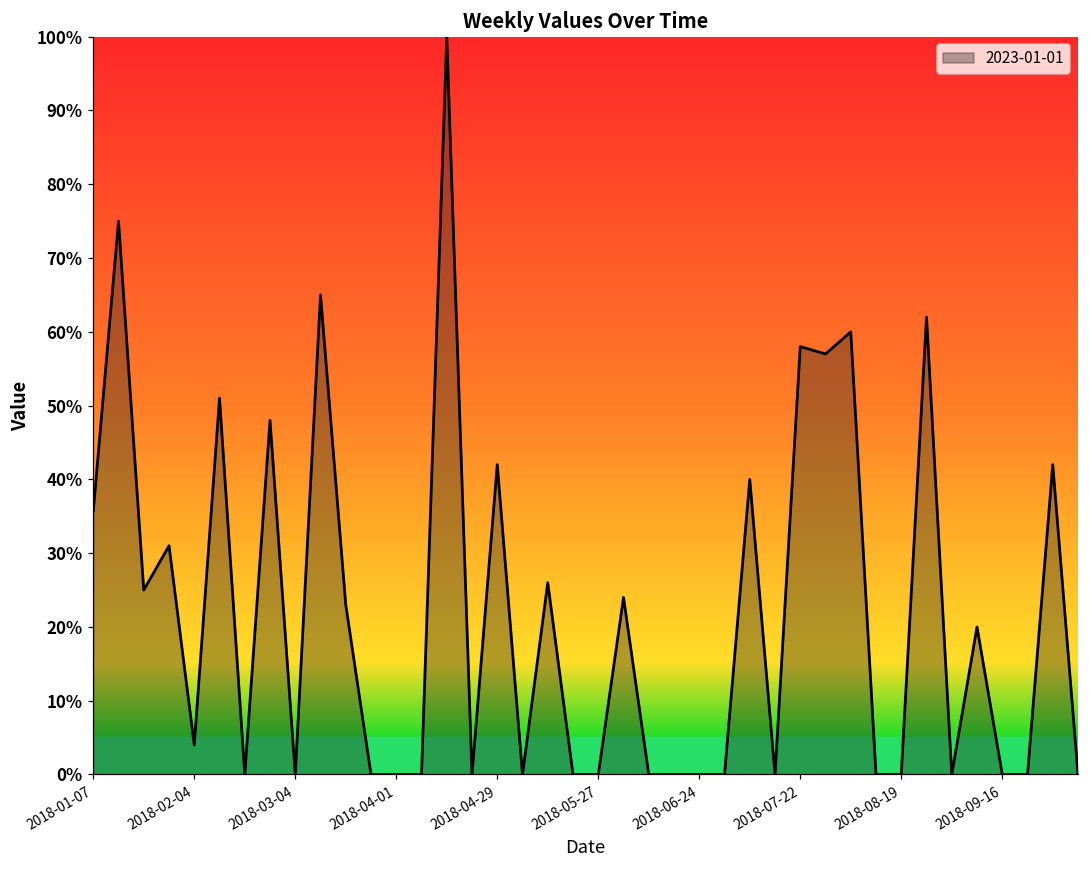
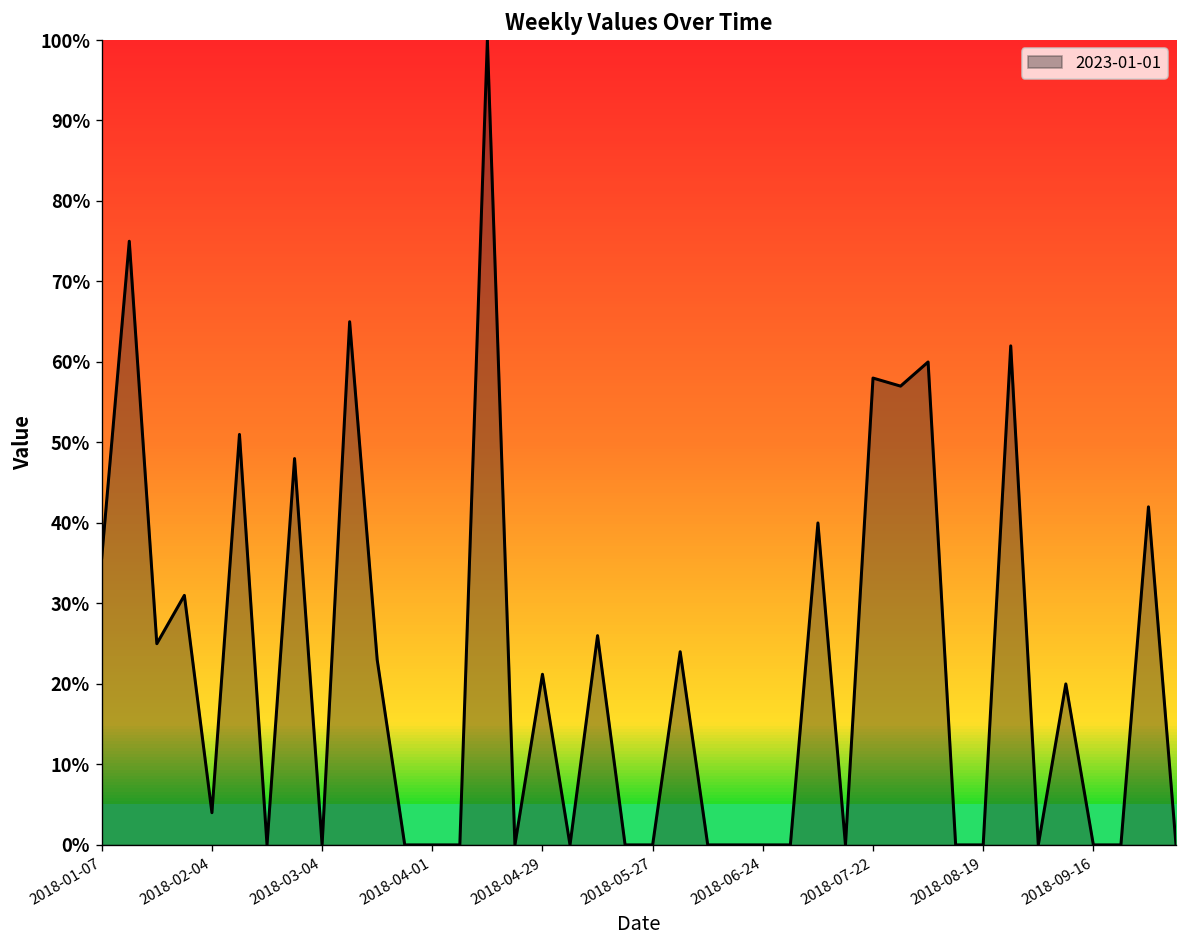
2018-04-29: 42% -> 21%
